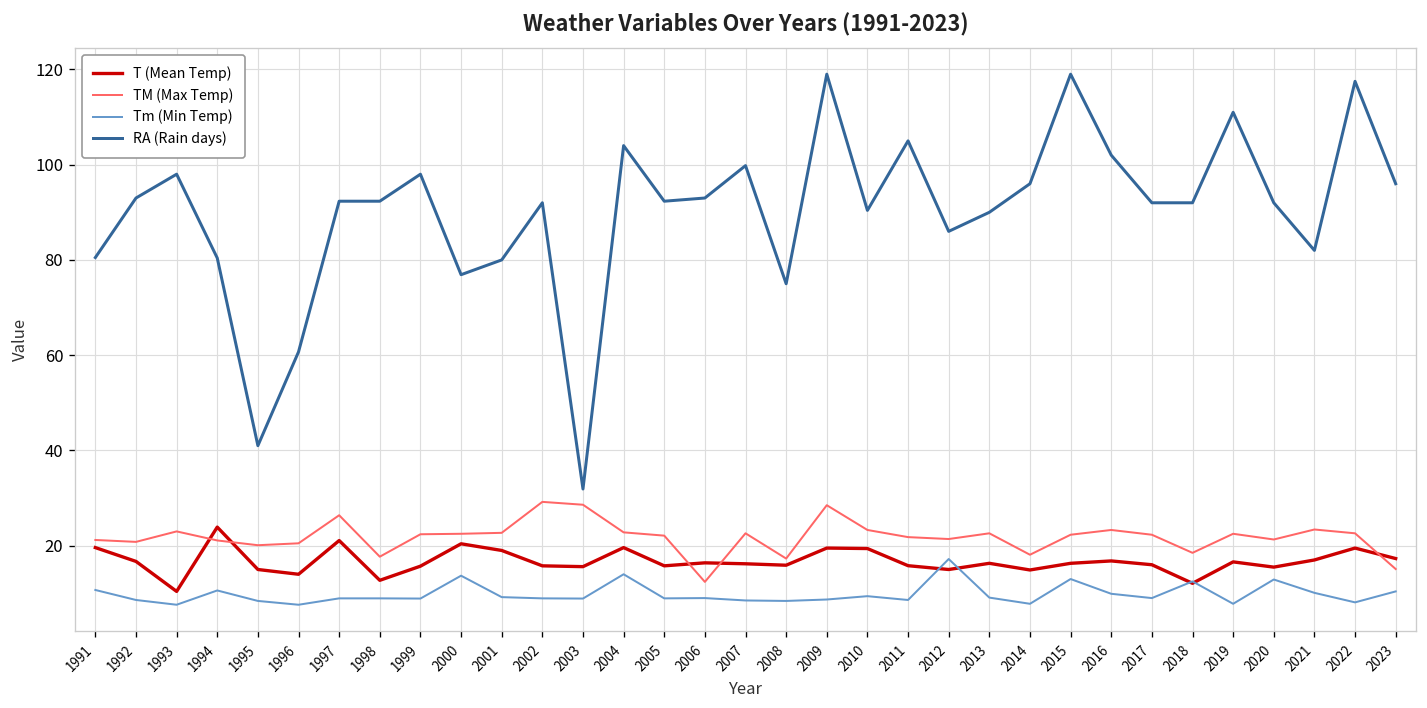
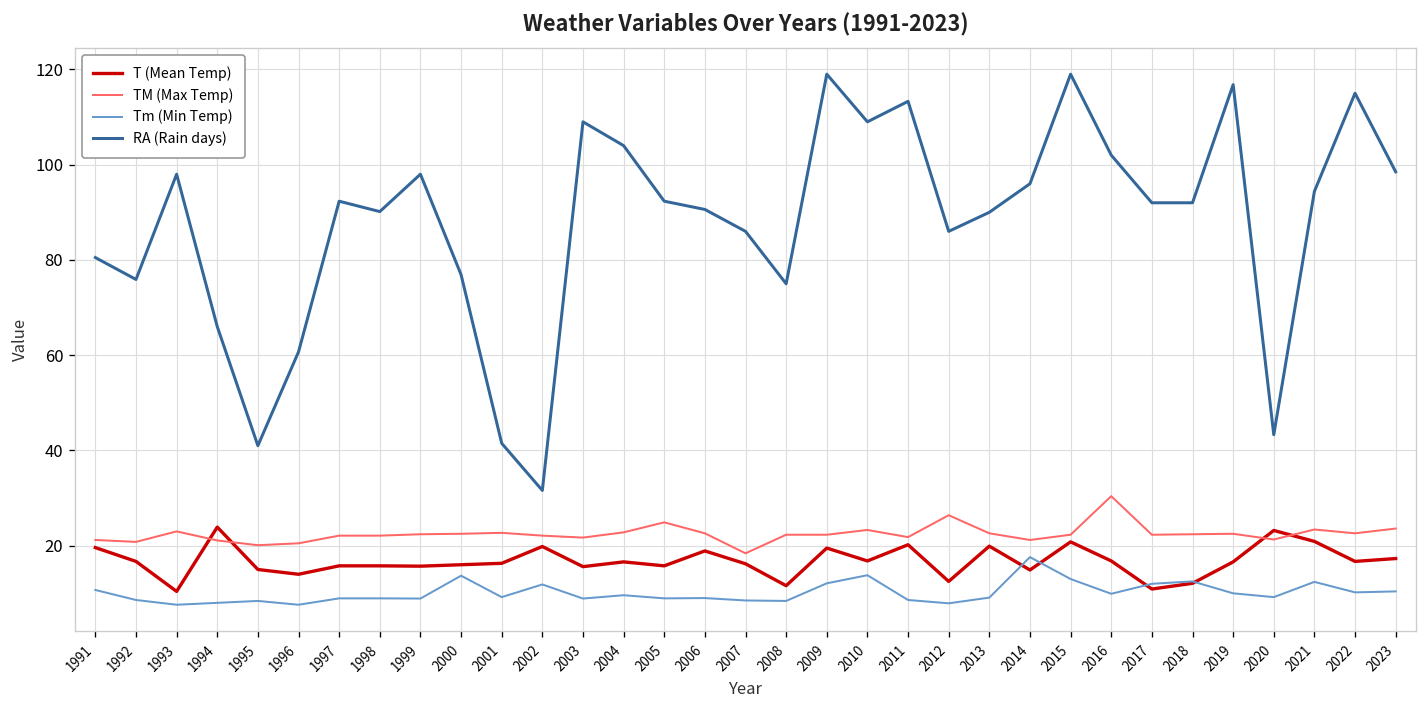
RA (Rain days), 1992: 93 -> 76
Tm (Min Temp), 1994: 11 -> 8
RA (Rain days), 1994: 80 -> 66
T (Mean Temp), 1997: 21 -> 16
TM (Max Temp), 1997: 26 -> 22
T (Mean Temp), 1998: 13 -> 16
TM (Max Temp), 1998: 18 -> 22
RA (Rain days), 1998: 92 -> 90
T (Mean Temp), 2000: 20 -> 16
T (Mean Temp), 2001: 19 -> 16
RA (Rain days), 2001: 80 -> 42
T (Mean Temp), 2002: 16 -> 20
TM (Max Temp), 2002: 29 -> 22
Tm (Min Temp), 2002: 9 -> 12
RA (Rain days), 2002: 92 -> 32
TM (Max Temp), 2003: 29 -> 22
RA (Rain days), 2003: 32 -> 109
T (Mean Temp), 2004: 20 -> 17
Tm (Min Temp), 2004: 14 -> 10
TM (Max Temp), 2005: 22 -> 25
T (Mean Temp), 2006: 16 -> 19
TM (Max Temp), 2006: 12 -> 23
RA (Rain days), 2006: 93 -> 91
TM (Max Temp), 2007: 23 -> 18
RA (Rain days), 2007: 100 -> 86
T (Mean Temp), 2008: 16 -> 12
TM (Max Temp), 2008: 17 -> 22
TM (Max Temp), 2009: 29 -> 22
Tm (Min Temp), 2009: 9 -> 12
T (Mean Temp), 2010: 19 -> 17
Tm (Min Temp), 2010: 9 -> 14
RA (Rain days), 2010: 90 -> 109
T (Mean Temp), 2011: 16 -> 20
RA (Rain days), 2011: 105 -> 113
T (Mean Temp), 2012: 15 -> 13
TM (Max Temp), 2012: 21 -> 26
Tm (Min Temp), 2012: 17 -> 8
T (Mean Temp), 2013: 16 -> 20
TM (Max Temp), 2014: 18 -> 21
Tm (Min Temp), 2014: 8 -> 18
T (Mean Temp), 2015: 16 -> 21
TM (Max Temp), 2016: 23 -> 30
T (Mean Temp), 2017: 16 -> 11
Tm (Min Temp), 2017: 9 -> 12
TM (Max Temp), 2018: 19 -> 22
Tm (Min Temp), 2019: 8 -> 10
RA (Rain days), 2019: 111 -> 117
T (Mean Temp), 2020: 16 -> 23
Tm (Min Temp), 2020: 13 -> 9
RA (Rain days), 2020: 92 -> 43
T (Mean Temp), 2021: 17 -> 21
Tm (Min Temp), 2021: 10 -> 12
RA (Rain days), 2021: 82 -> 94
T (Mean Temp), 2022: 20 -> 17
Tm (Min Temp), 2022: 8 -> 10
RA (Rain days), 2022: 118 -> 115
TM (Max Temp), 2023: 15 -> 24
RA (Rain days), 2023: 96 -> 99
